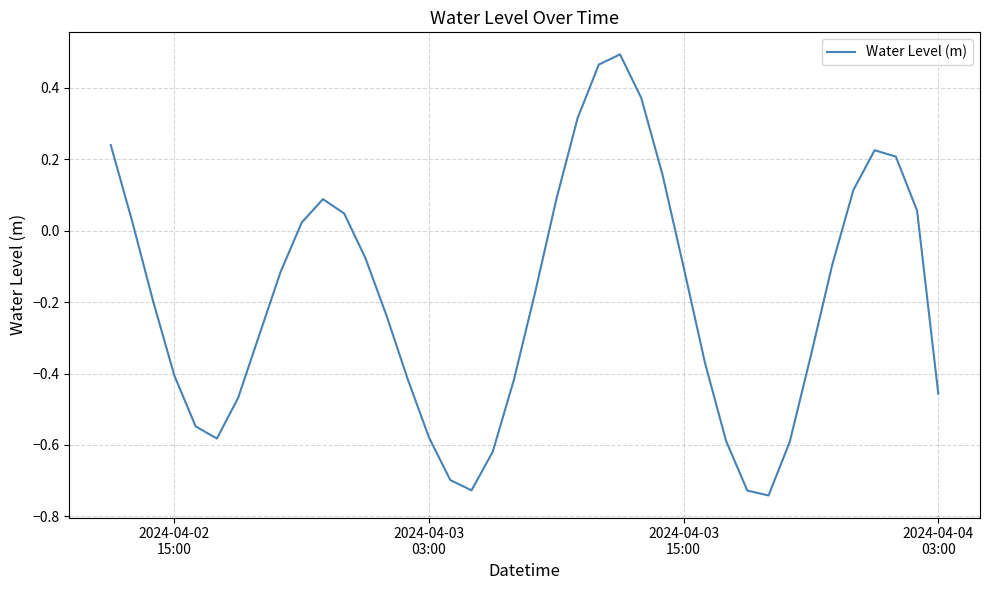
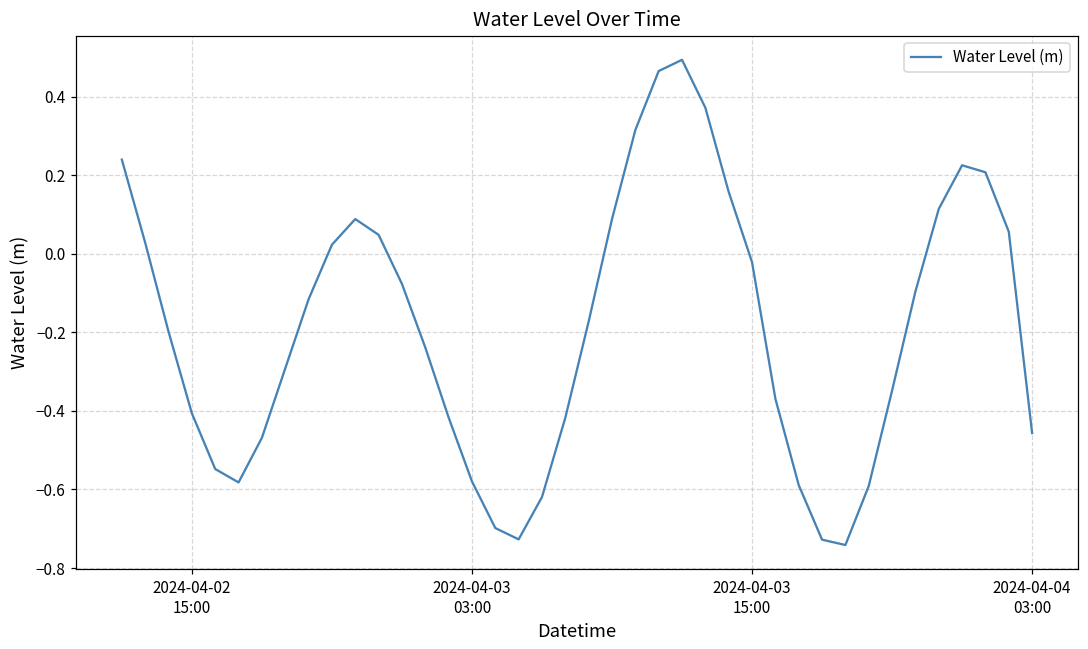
2024-04-03 15:00: -0.10 -> -0.02
